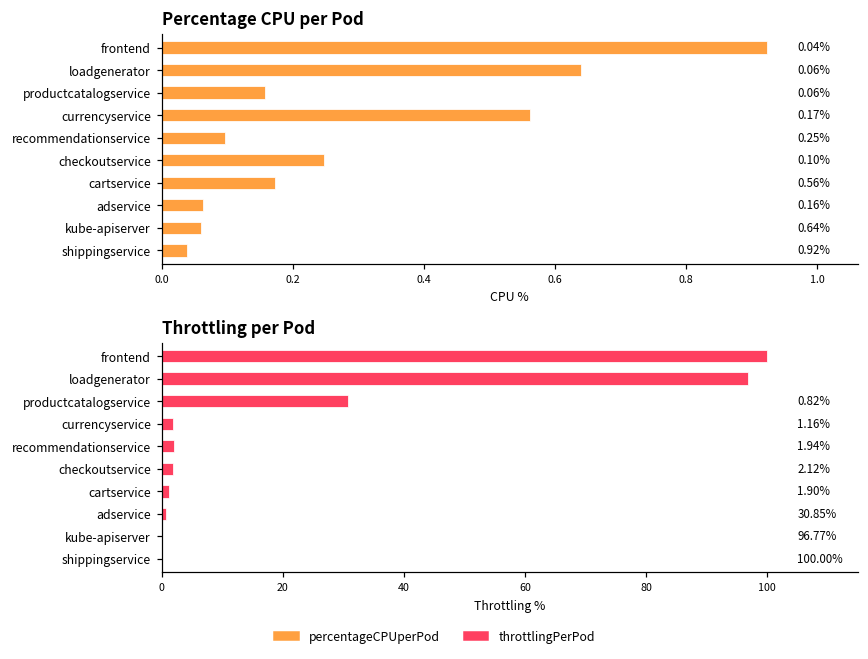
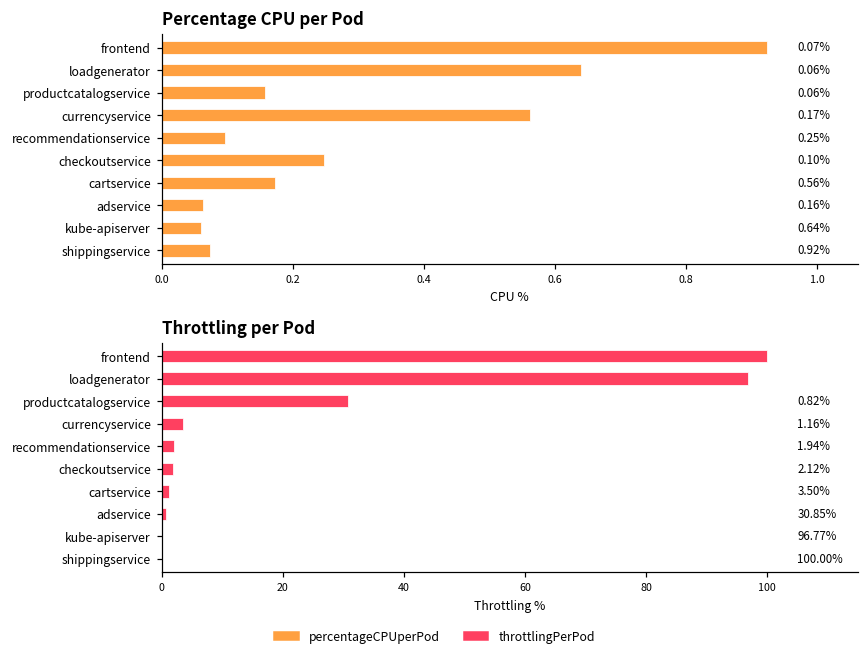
Percentage CPU per Pod, shippingservice: 0.04% -> 0.07%
Throttling per Pod, currencyservice: 1.90% -> 3.50%
